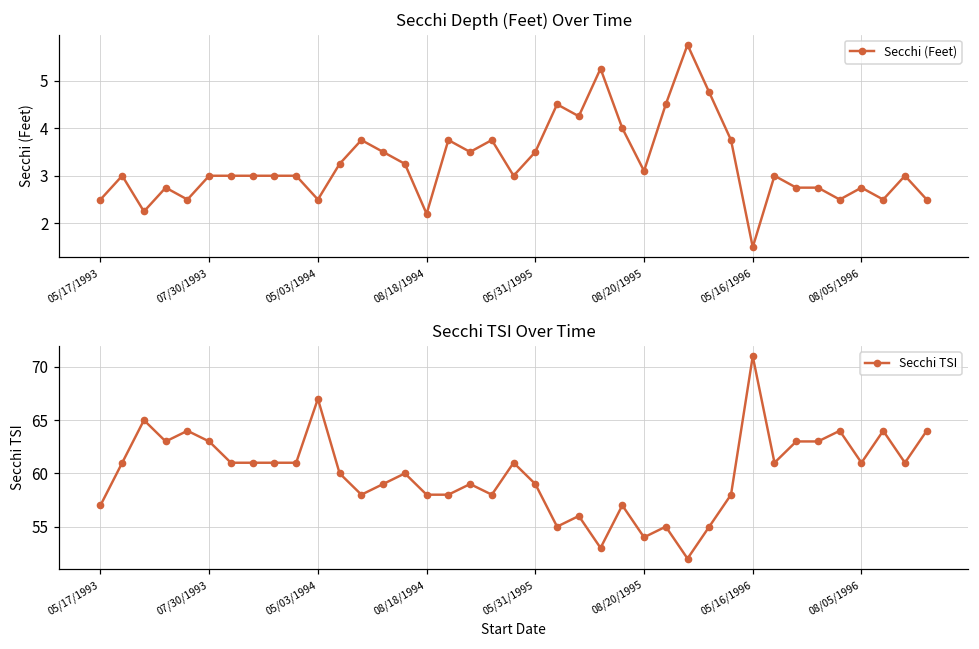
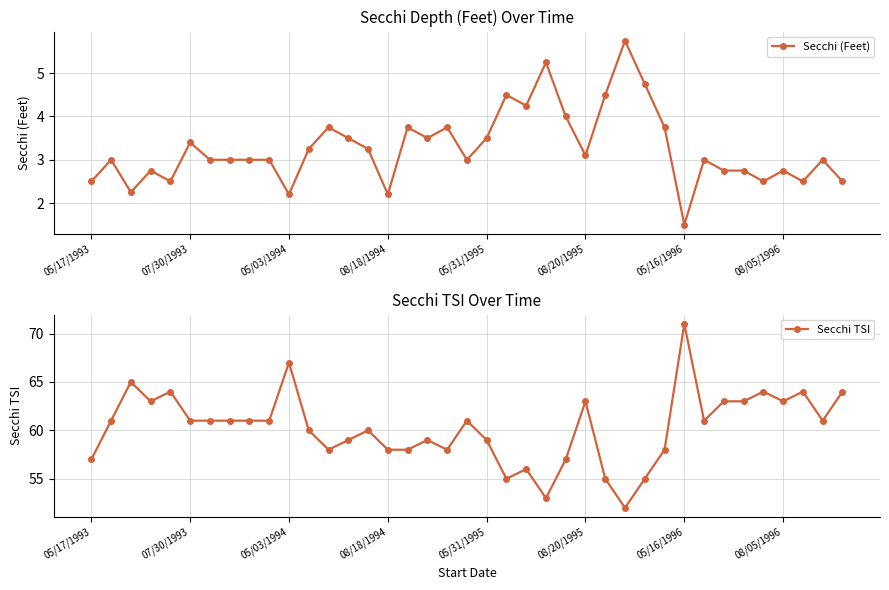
Secchi Depth (Feet) Over Time, 07/30/1993: 3.0 -> 3.4
Secchi Depth (Feet) Over Time, 05/03/1994: 2.5 -> 2.2
Secchi TSI Over Time, 07/30/1993: 63 -> 61
Secchi TSI Over Time, 08/20/1995: 54 -> 63
Secchi TSI Over Time, 08/05/1996: 61 -> 63
